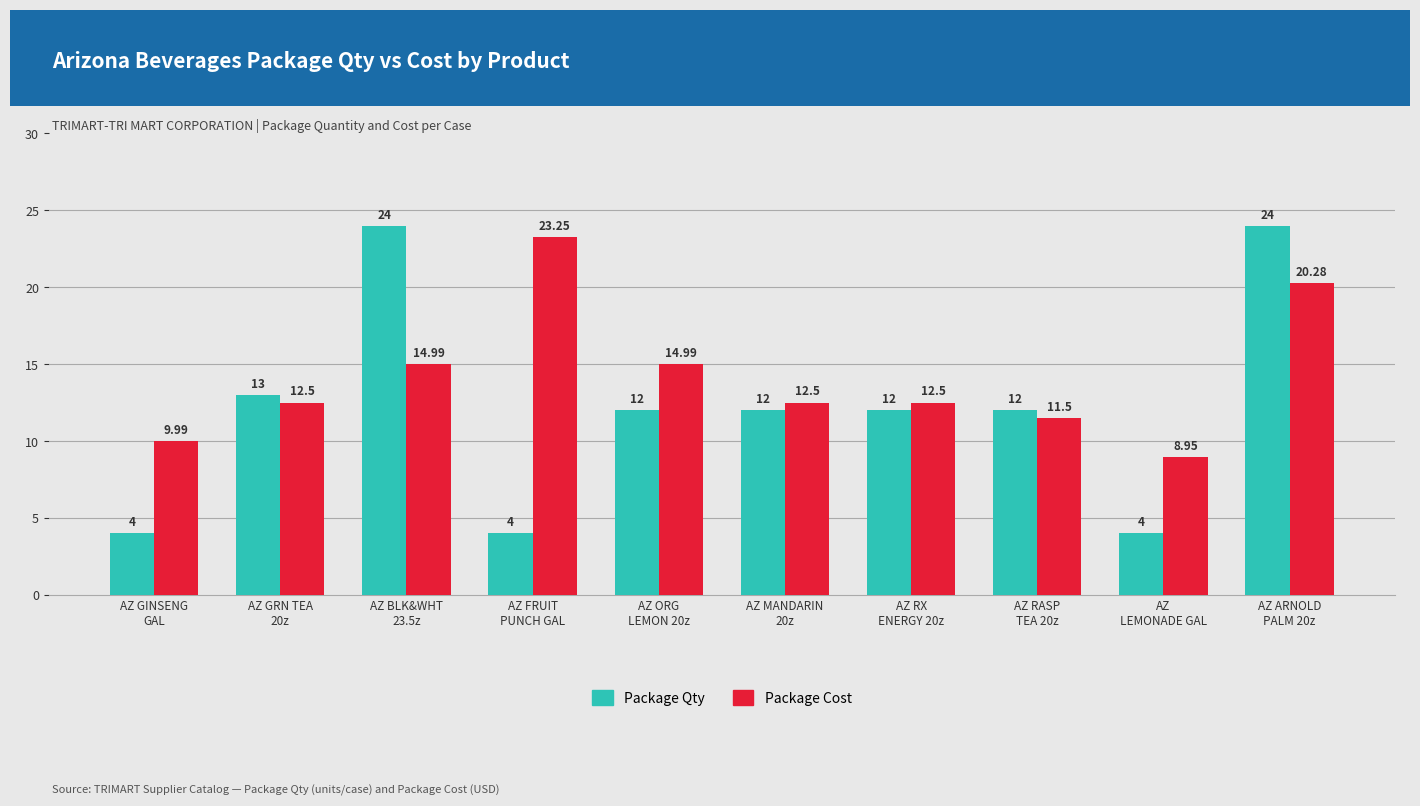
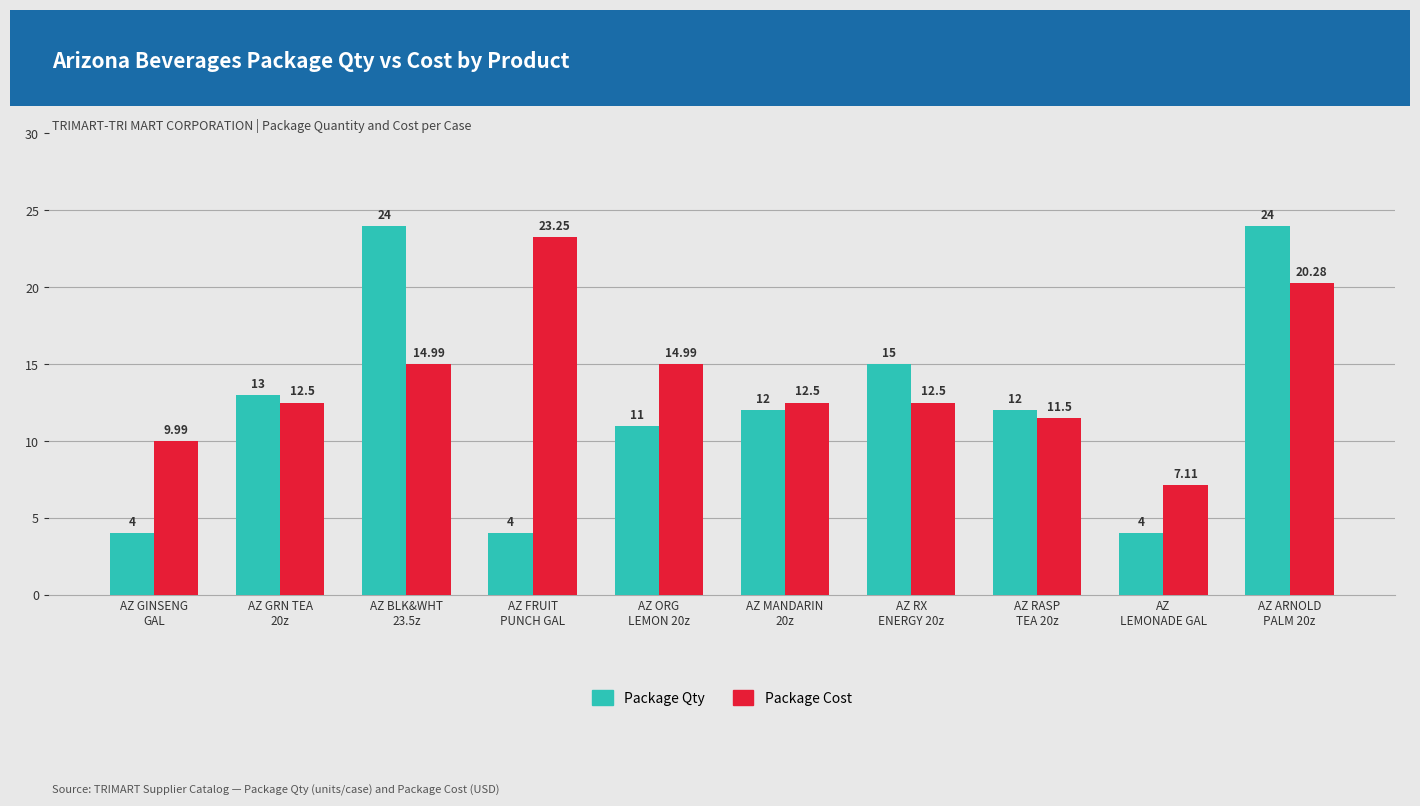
Package Qty, AZ ORG LEMON 20z: 12 -> 11
Package Qty, AZ RX ENERGY 20z: 12 -> 15
Package Cost, AZ LEMONADE GAL: 8.95 -> 7.11
